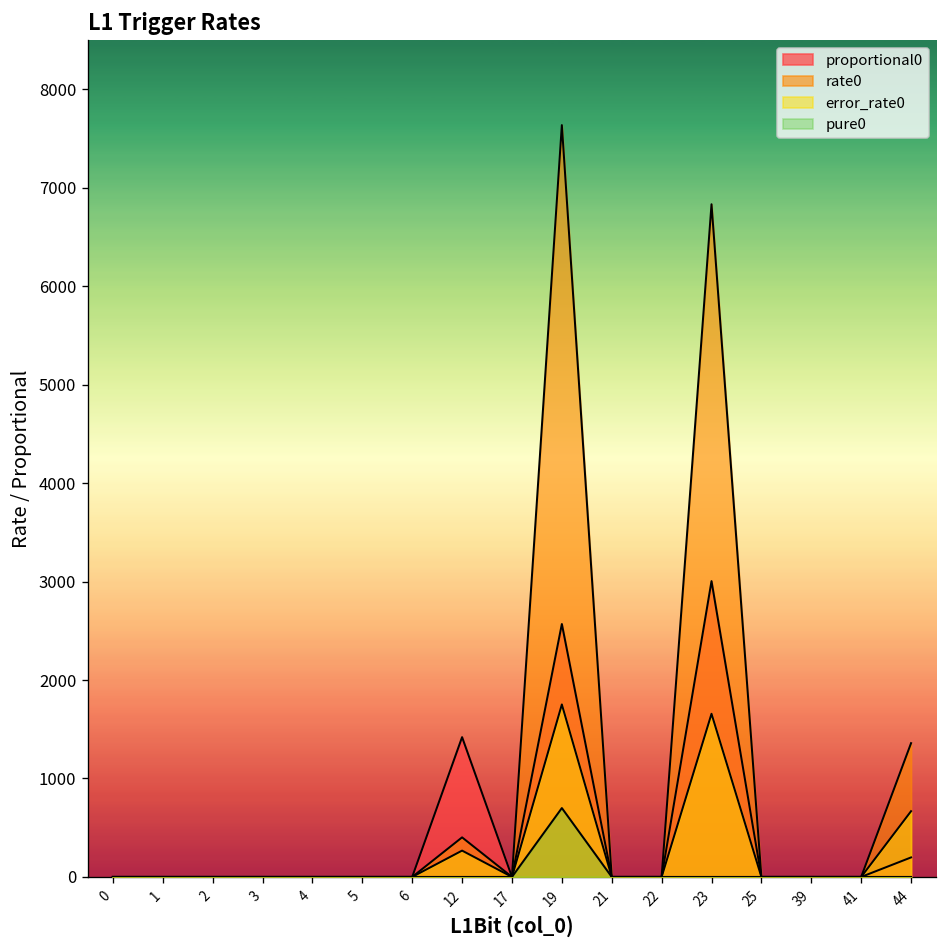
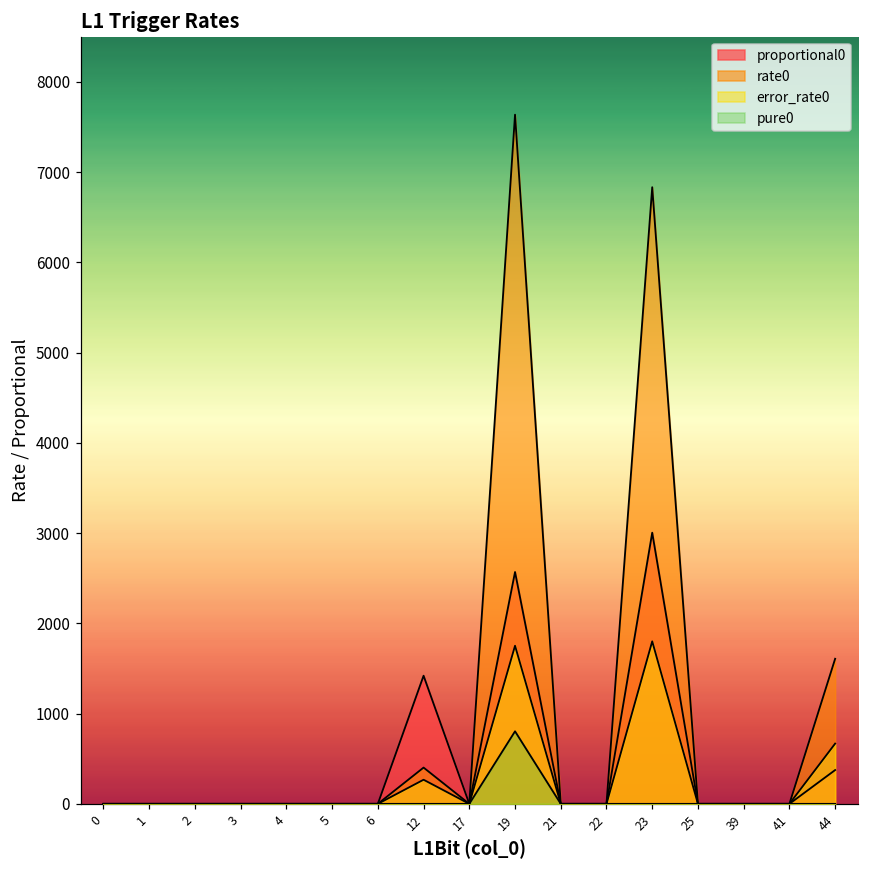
pure0, 19: 700 -> 800
error_rate0, 23: 1700 -> 1800
proportional0, 44: 200 -> 400
rate0, 44: 1400 -> 1600
